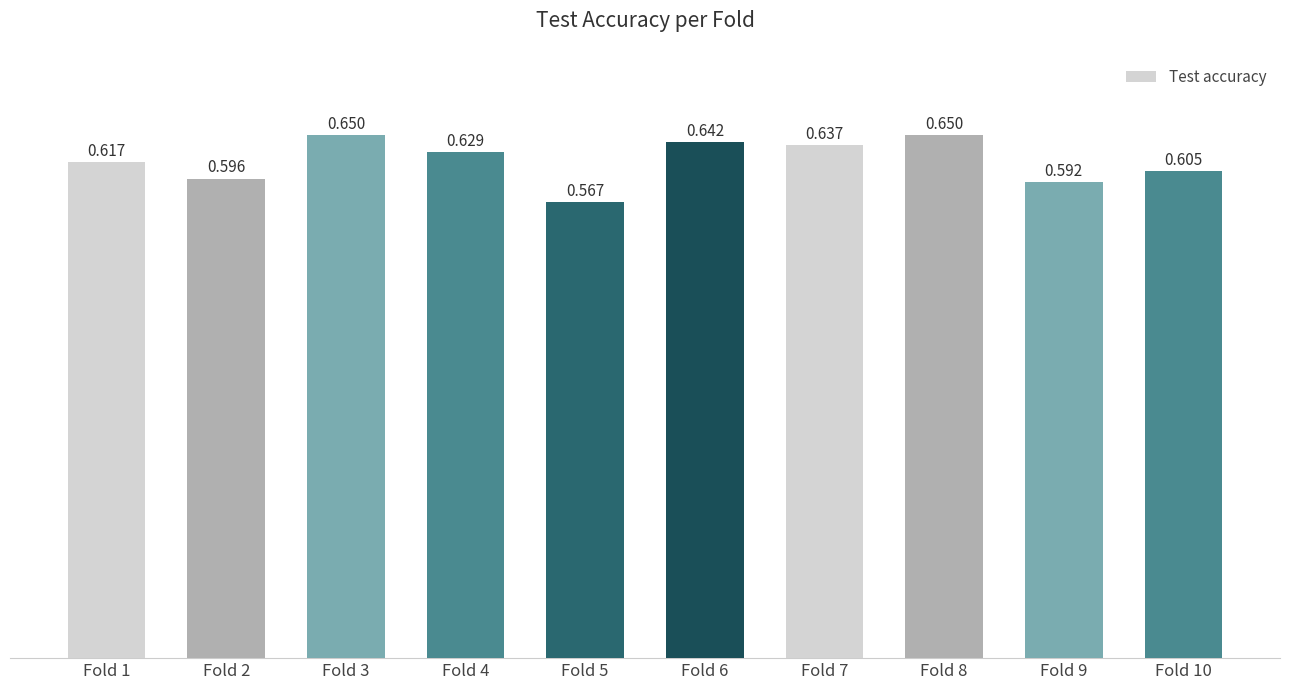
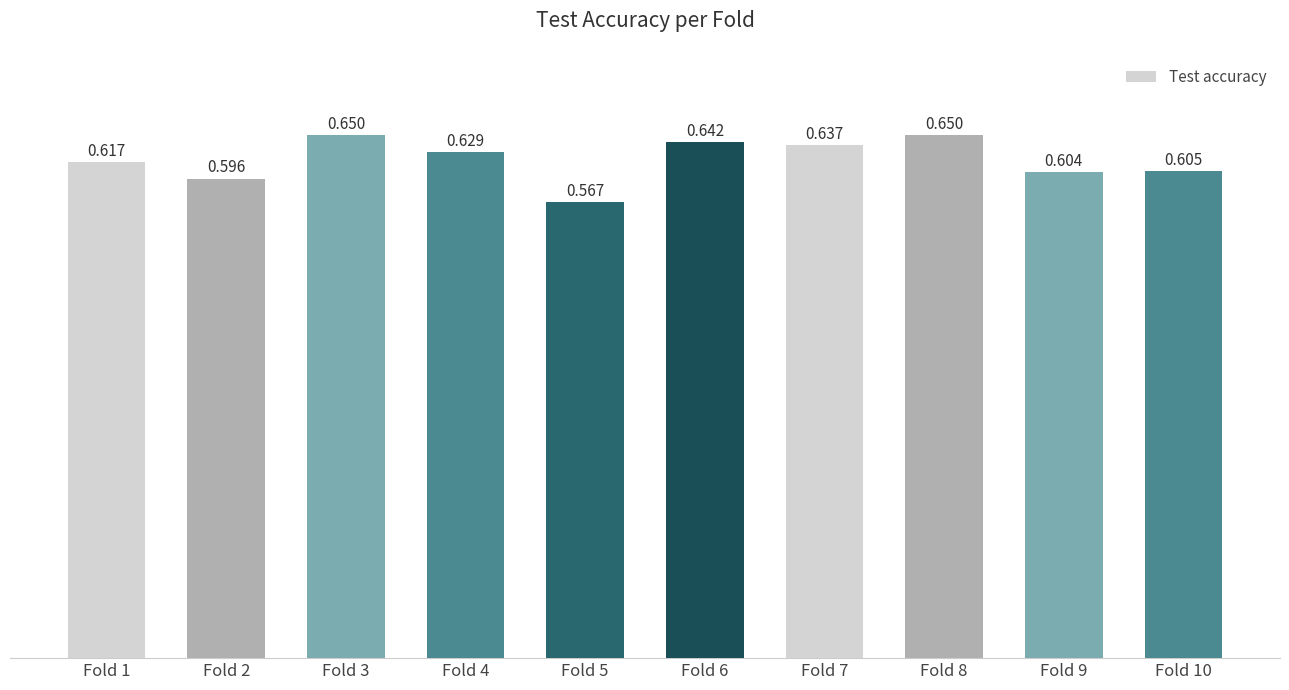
Fold 9: 0.592 -> 0.604
